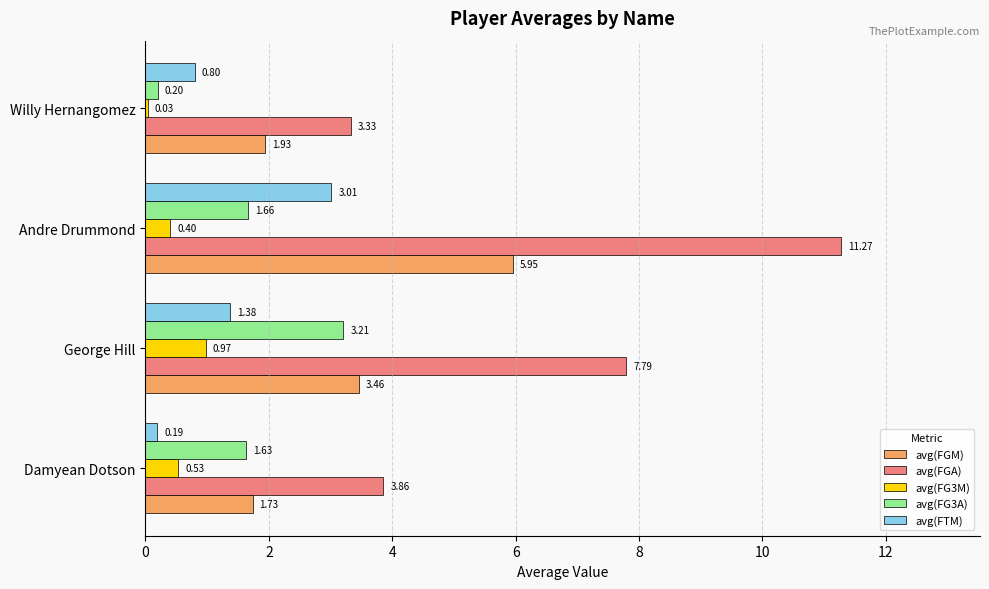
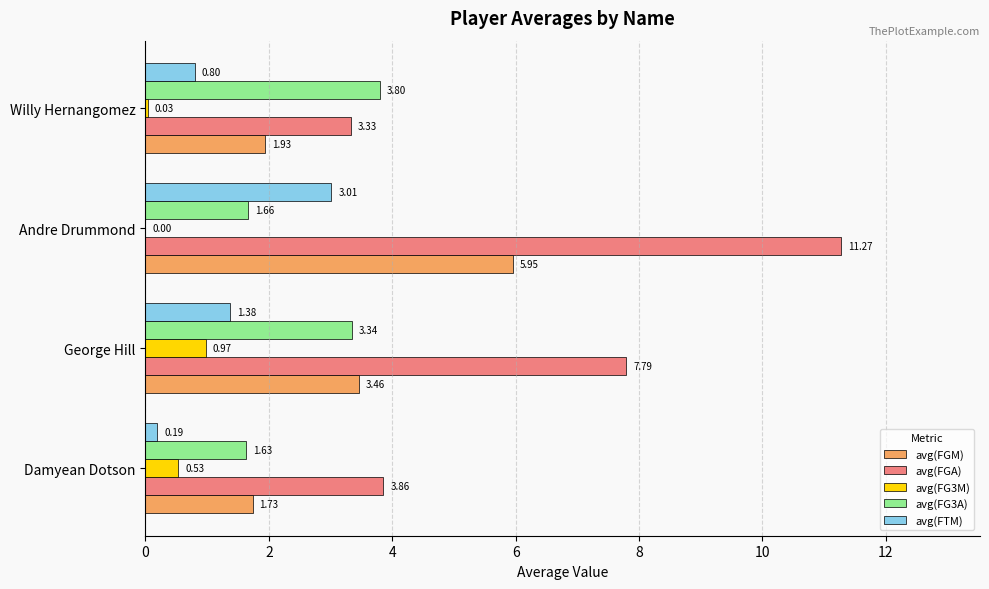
avg(FG3A), Willy Hernangomez: 0.20 -> 3.80
avg(FG3M), Andre Drummond: 0.40 -> 0.00
avg(FG3A), George Hill: 3.21 -> 3.34
